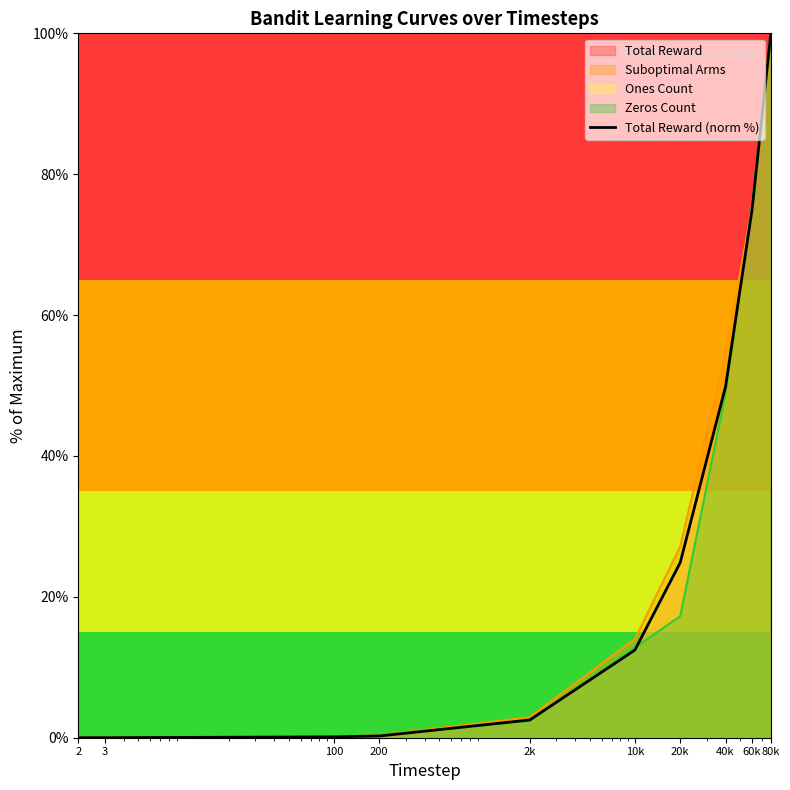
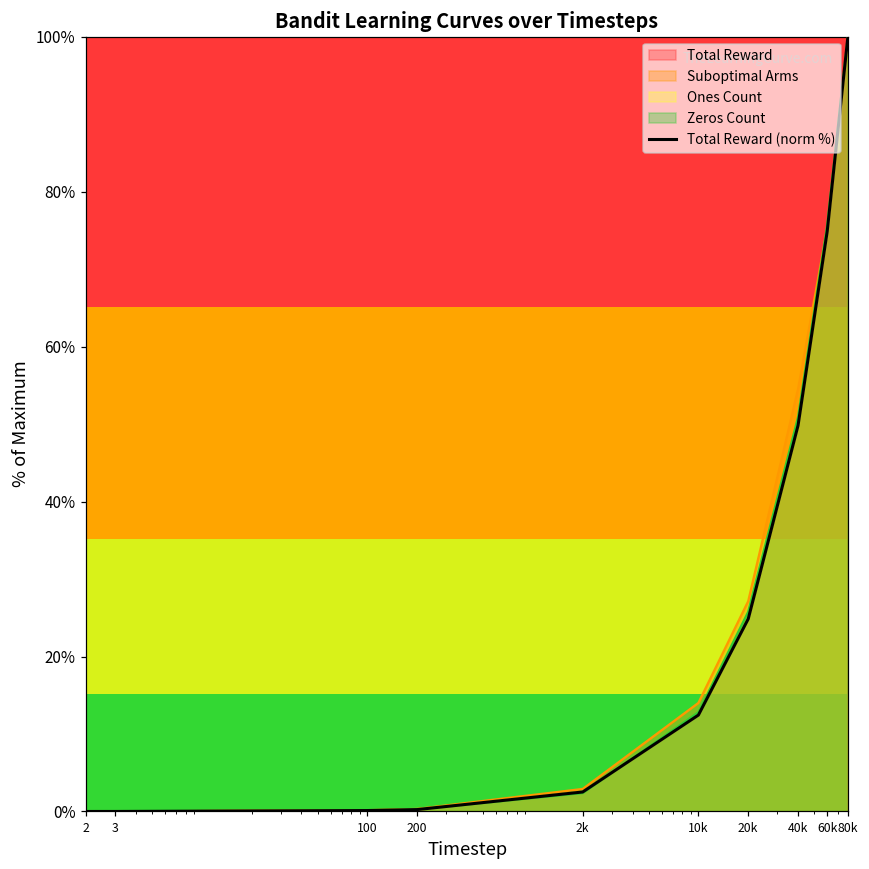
Zeros Count, 20k: 17% -> 26%
Zeros Count, 40k: 49% -> 51%
